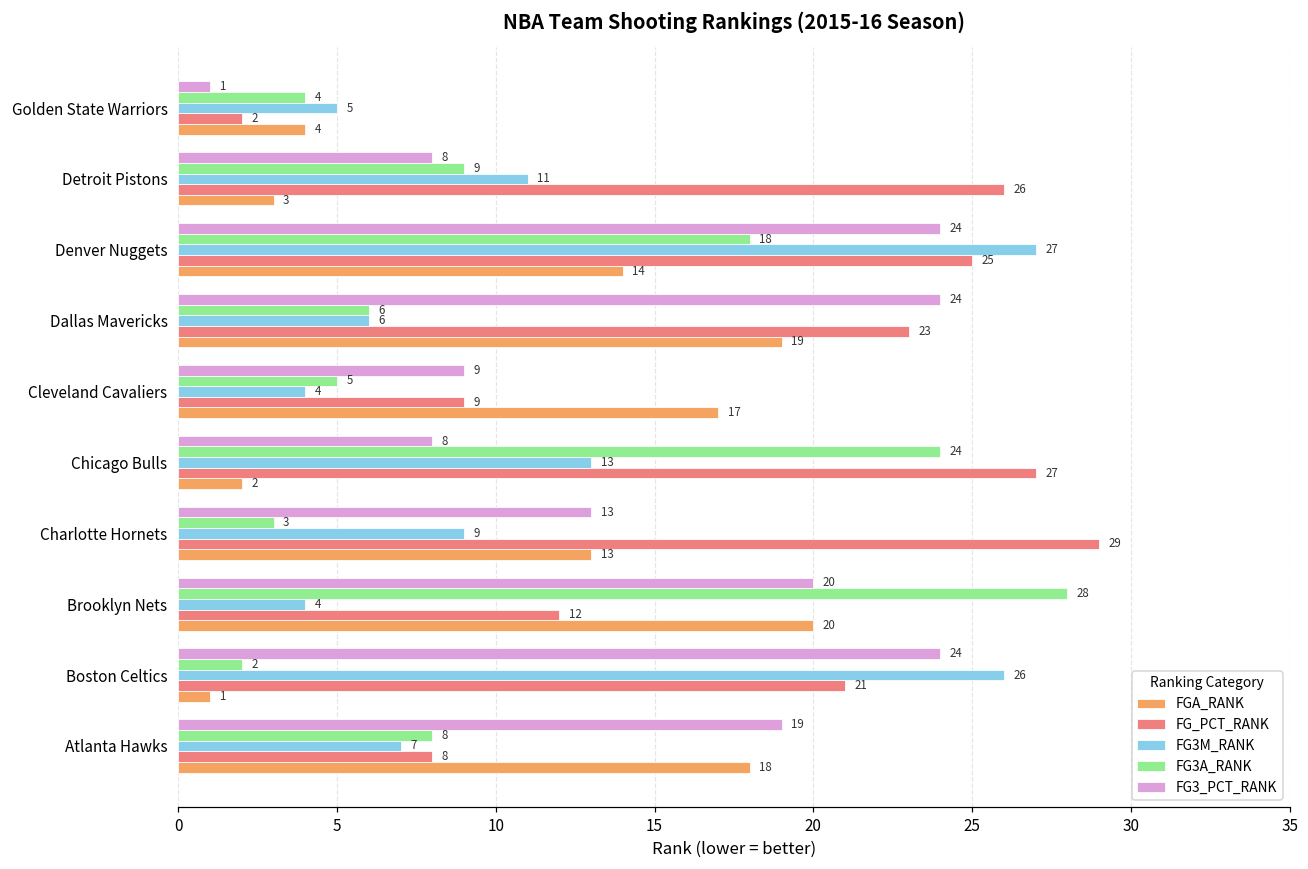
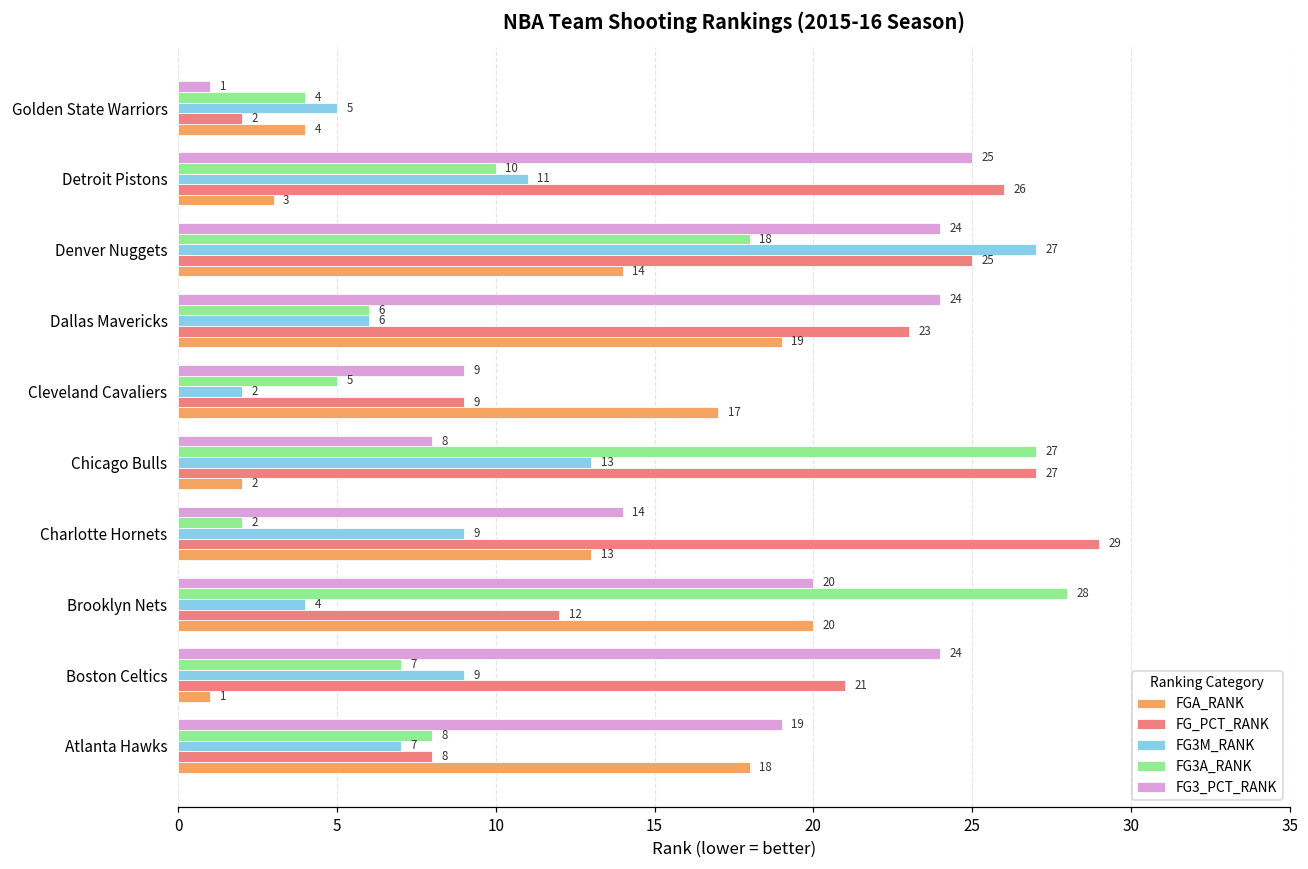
FG3_PCT_RANK, Detroit Pistons: 8 -> 25
FG3A_RANK, Detroit Pistons: 9 -> 10
FG3M_RANK, Cleveland Cavaliers: 4 -> 2
FG3A_RANK, Chicago Bulls: 24 -> 27
FG3_PCT_RANK, Charlotte Hornets: 13 -> 14
FG3A_RANK, Charlotte Hornets: 3 -> 2
FG3A_RANK, Boston Celtics: 2 -> 7
FG3M_RANK, Boston Celtics: 26 -> 9
